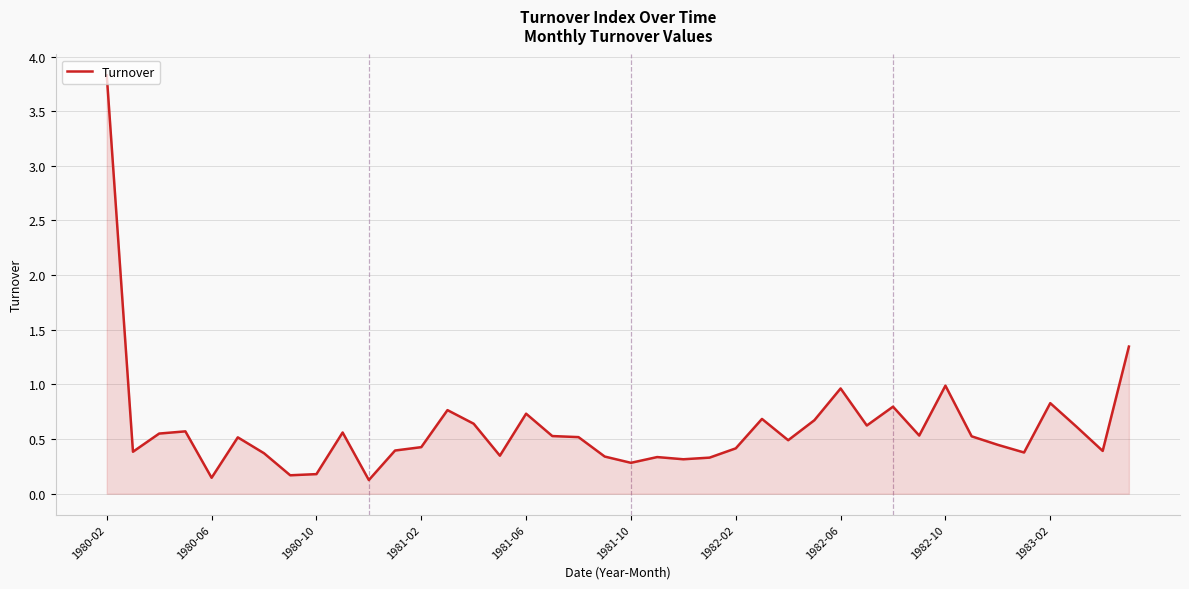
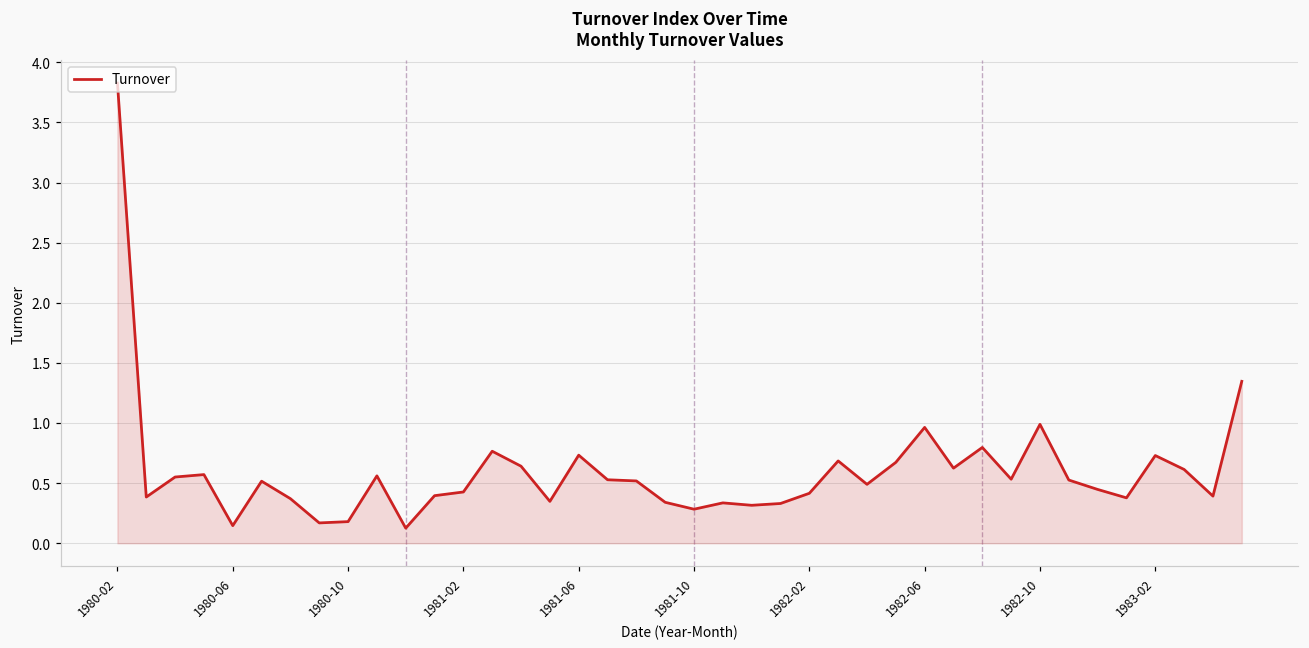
1983-02: 0.83 -> 0.73
